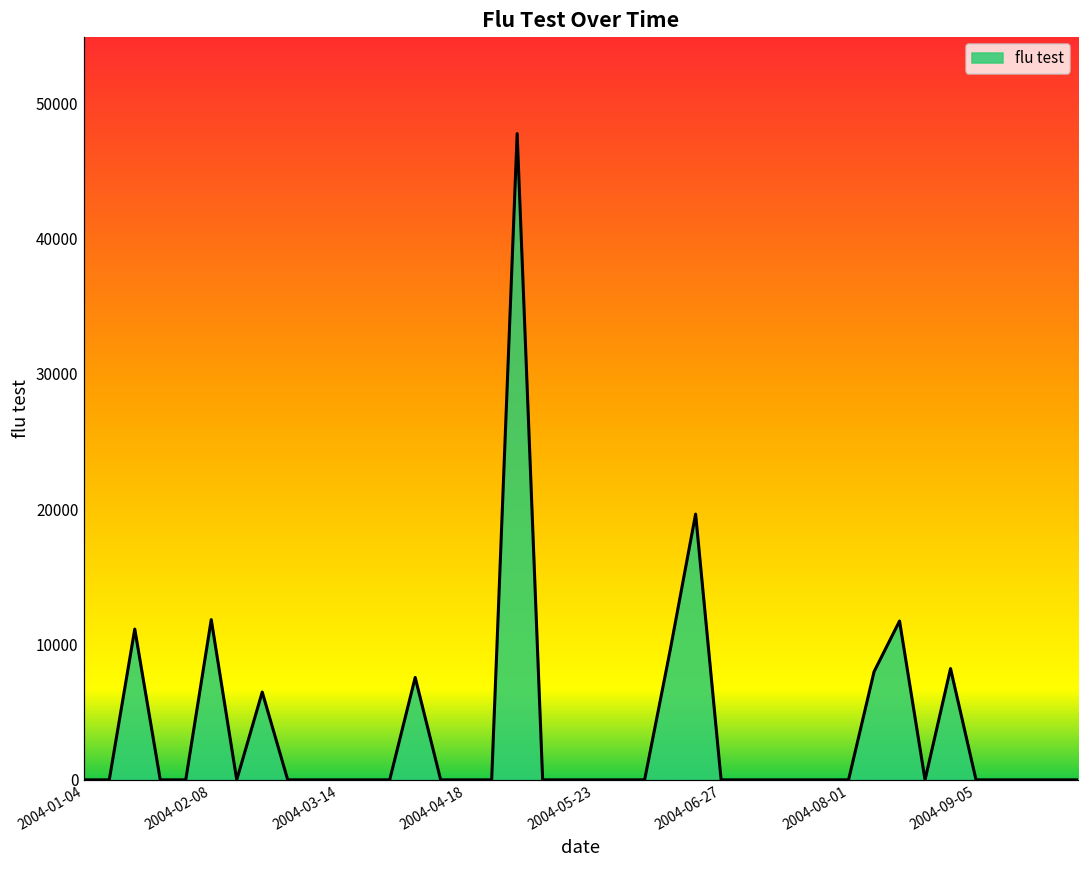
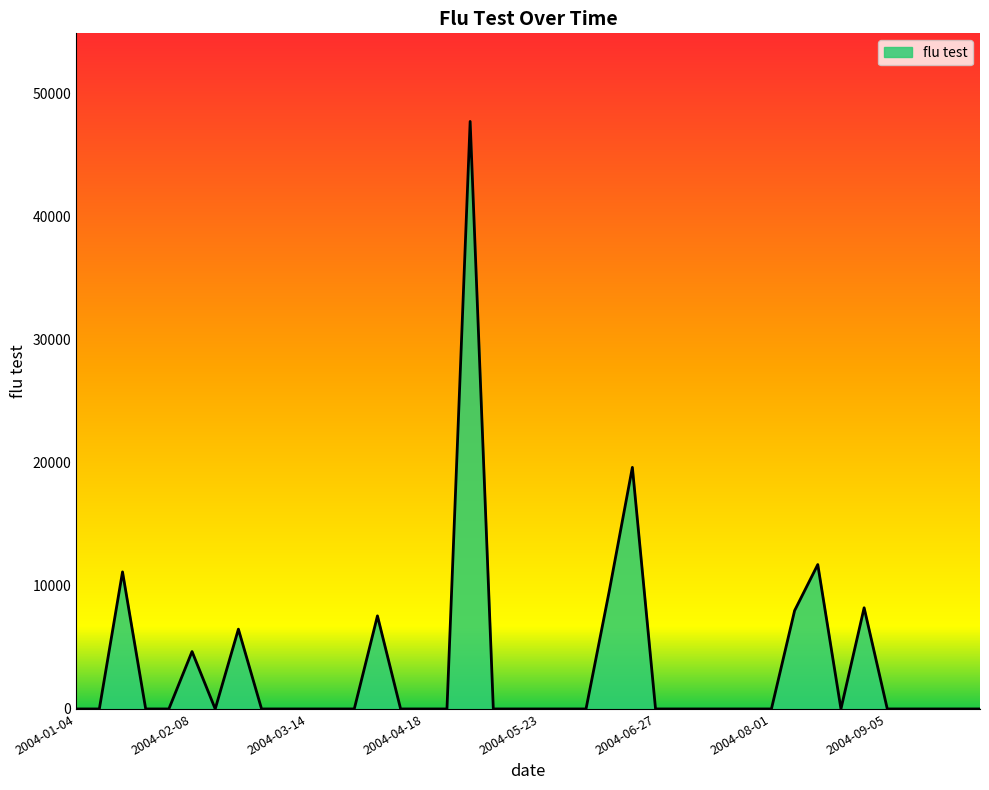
2004-02-08: 11800 -> 4700
